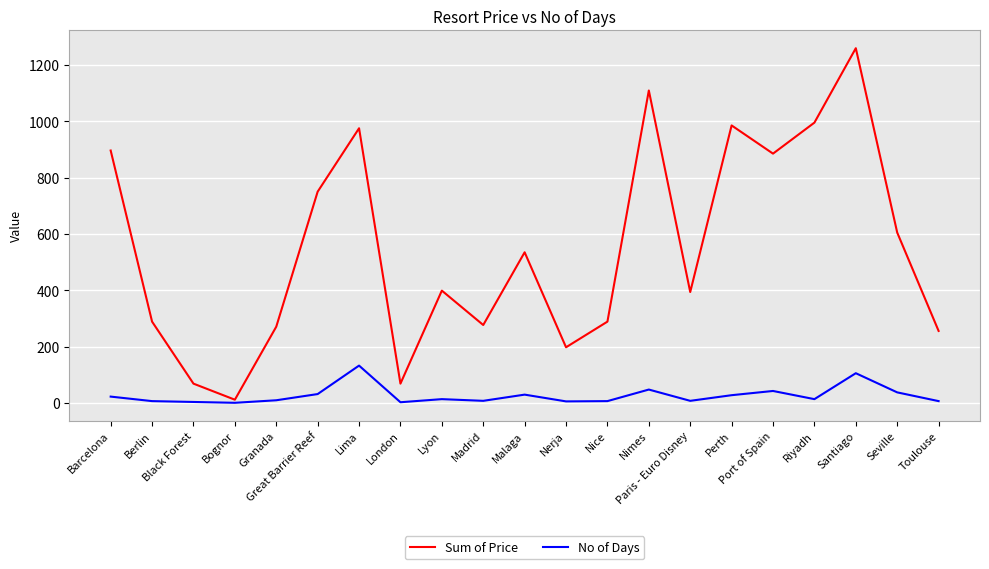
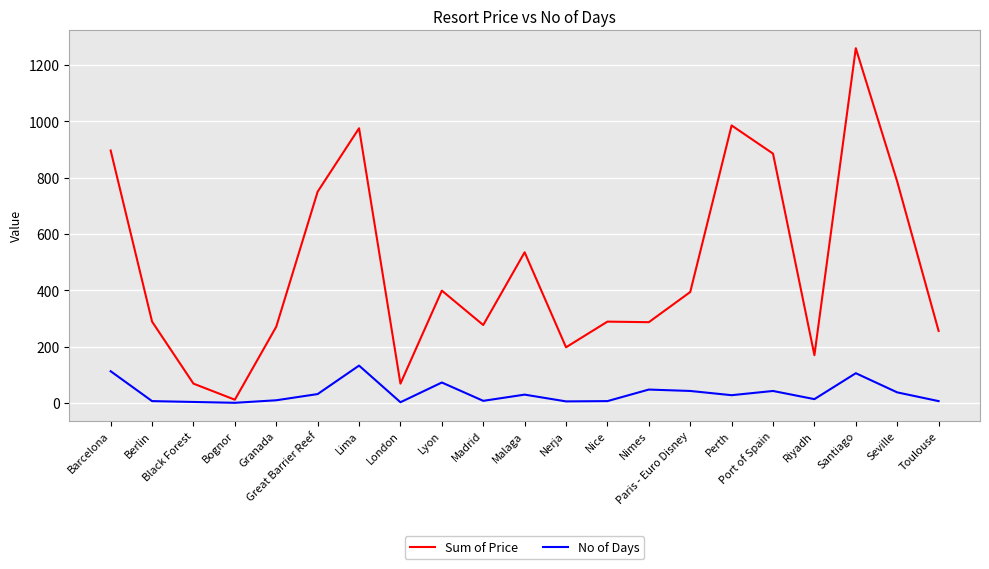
No of Days, Barcelona: 20 -> 110
No of Days, Lyon: 10 -> 70
Sum of Price, Nimes: 1110 -> 290
No of Days, Paris - Euro Disney: 10 -> 40
Sum of Price, Riyadh: 1000 -> 170
Sum of Price, Seville: 610 -> 790
